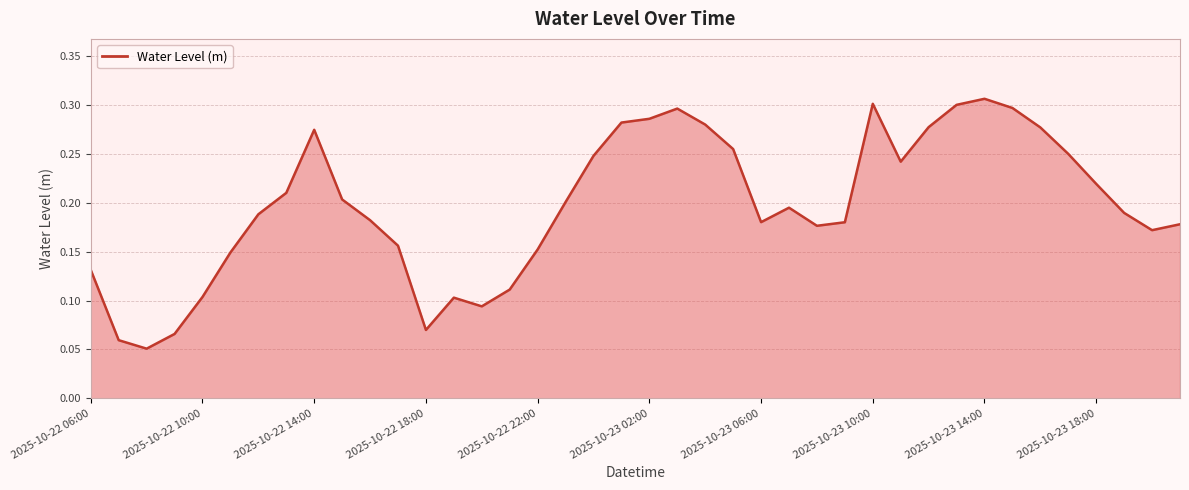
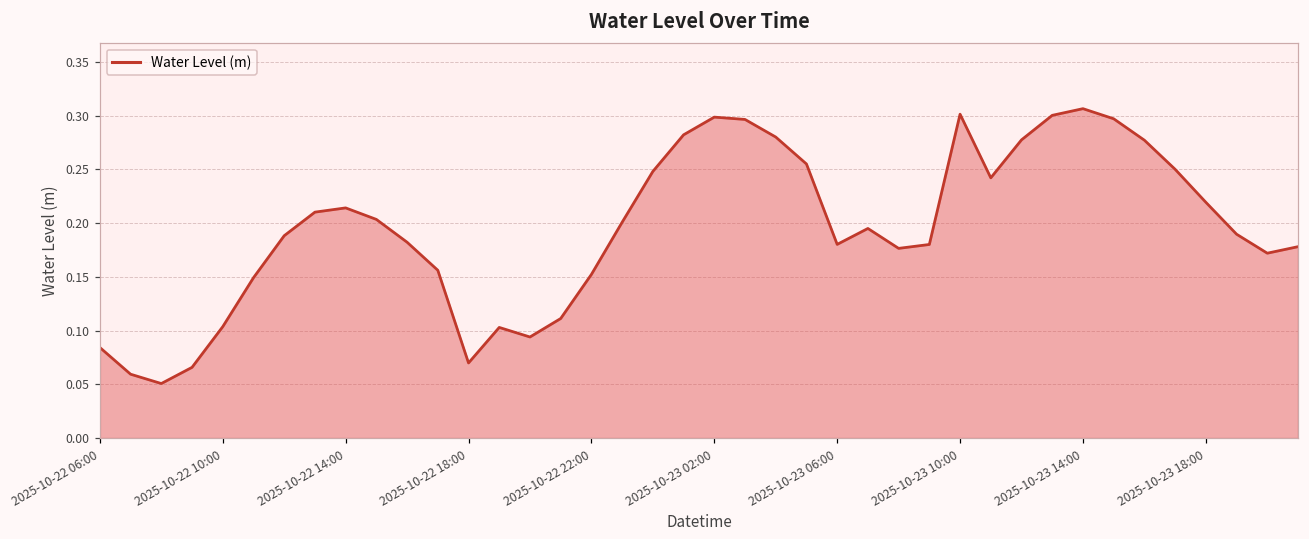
2025-10-22 06:00: 0.13 -> 0.08
2025-10-22 14:00: 0.27 -> 0.21
2025-10-23 02:00: 0.29 -> 0.30
